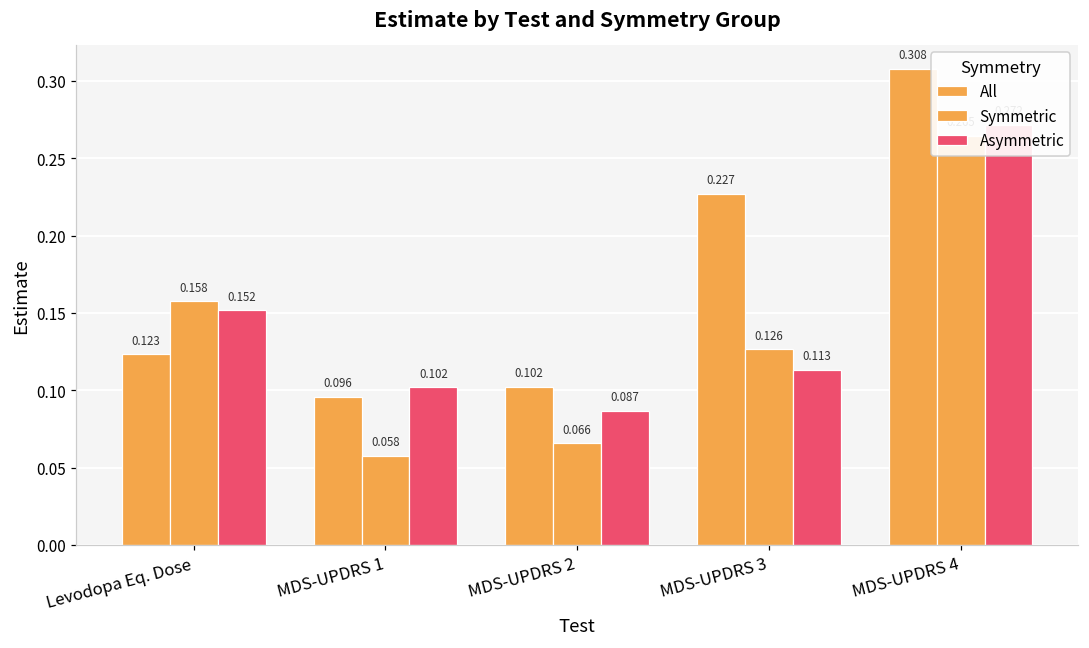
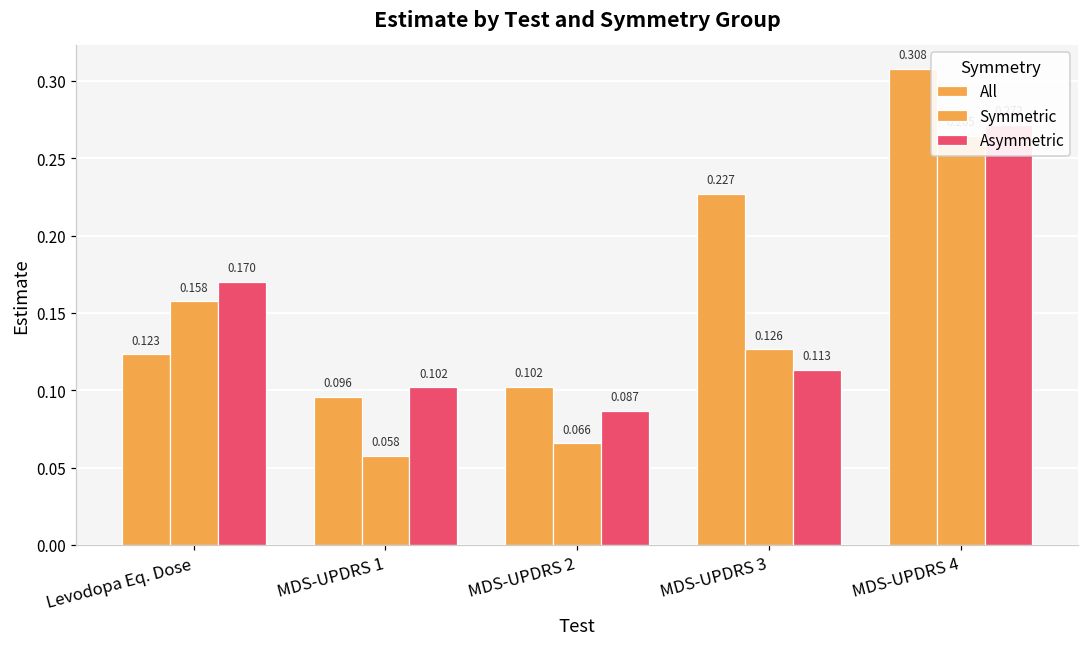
Asymmetric, Levodopa Eq. Dose: 0.152 -> 0.170
